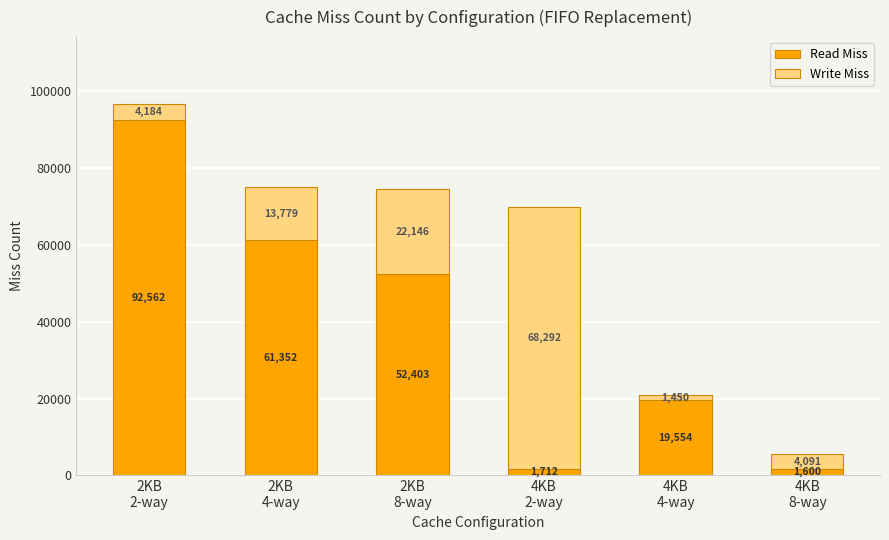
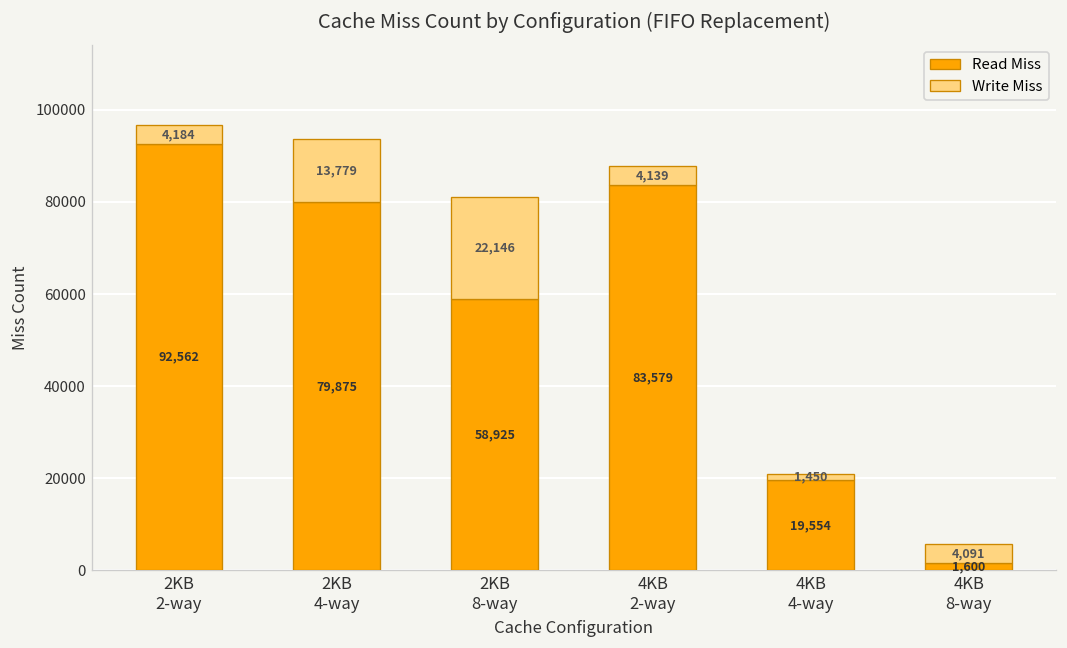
Read Miss, 2KB 4-way: 61,352 -> 79,875
Read Miss, 2KB 8-way: 52,403 -> 58,925
Read Miss, 4KB 2-way: 1,712 -> 83,579
Write Miss, 4KB 2-way: 68,292 -> 4,139
